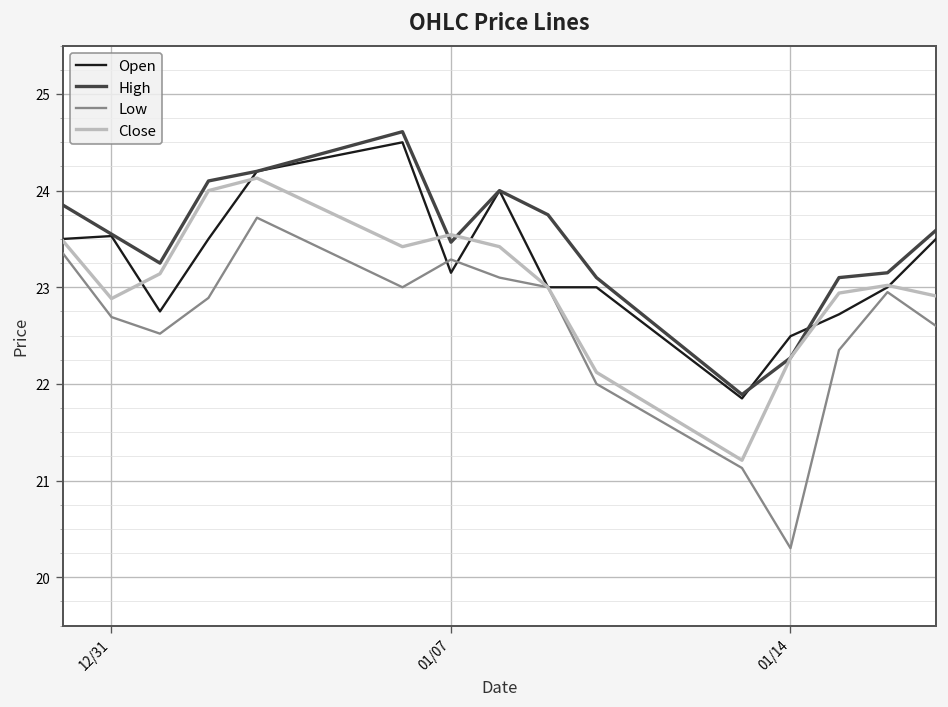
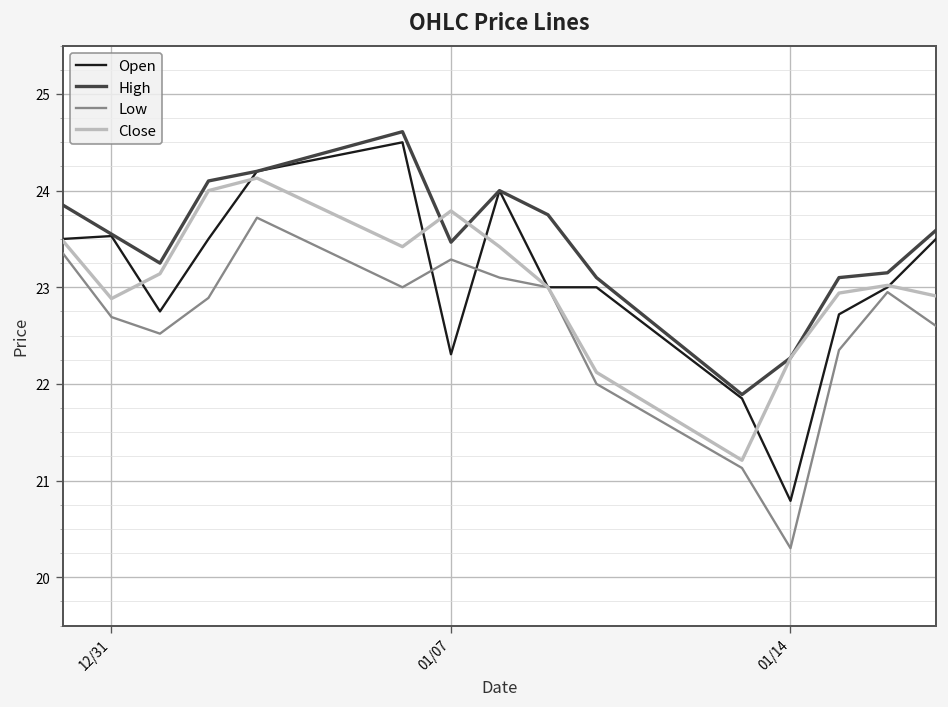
Open, 01/07: 23.1 -> 22.3
Close, 01/07: 23.5 -> 23.8
Open, 01/14: 22.5 -> 20.8
